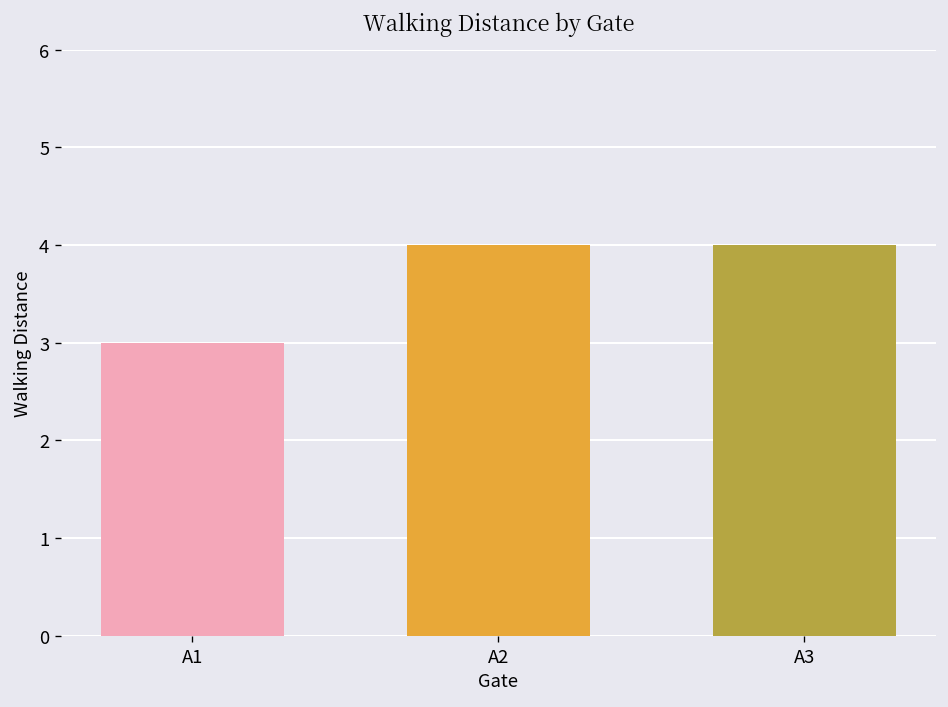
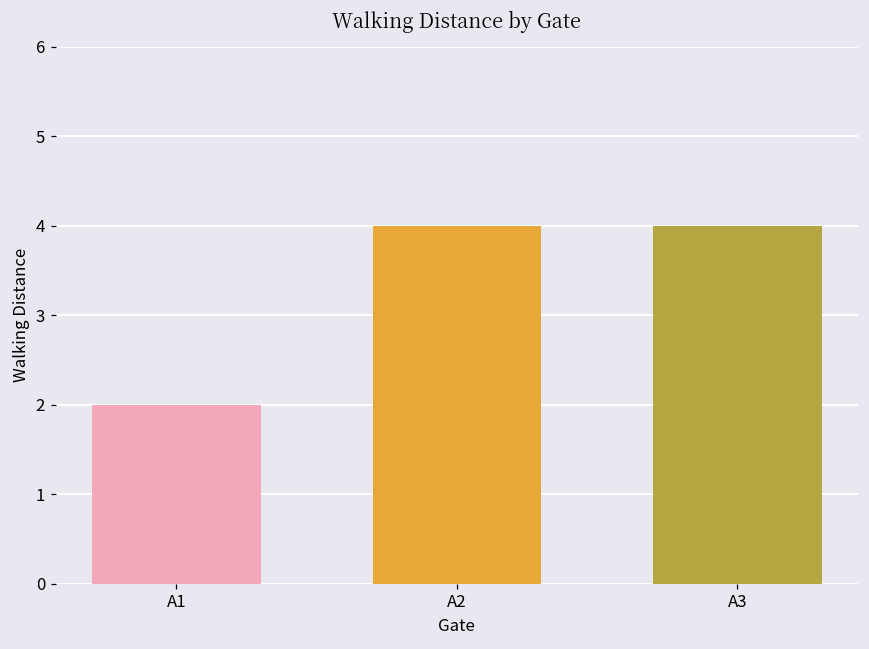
A1: 3 -> 2
